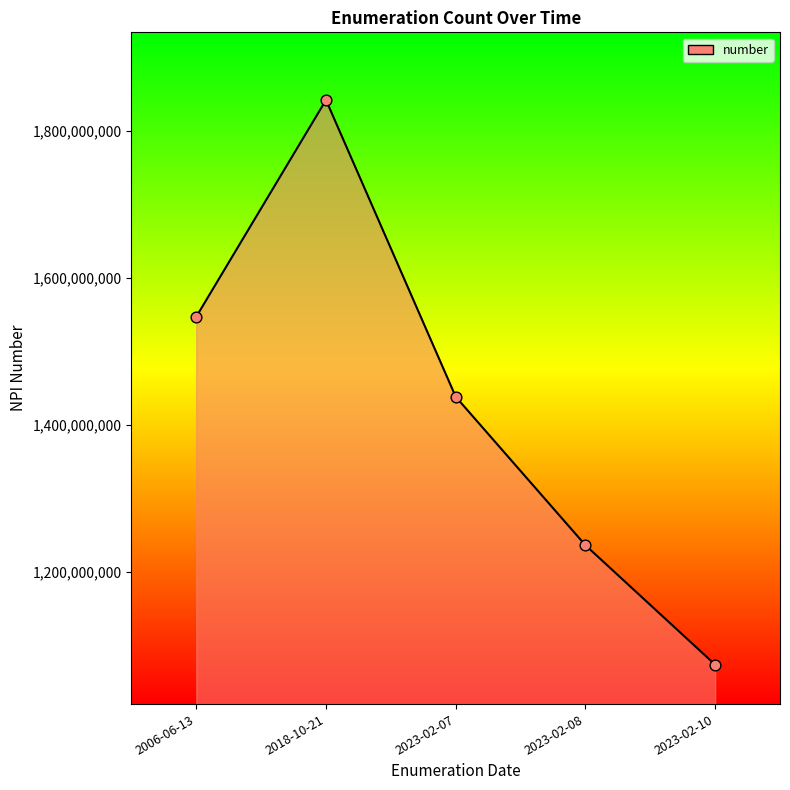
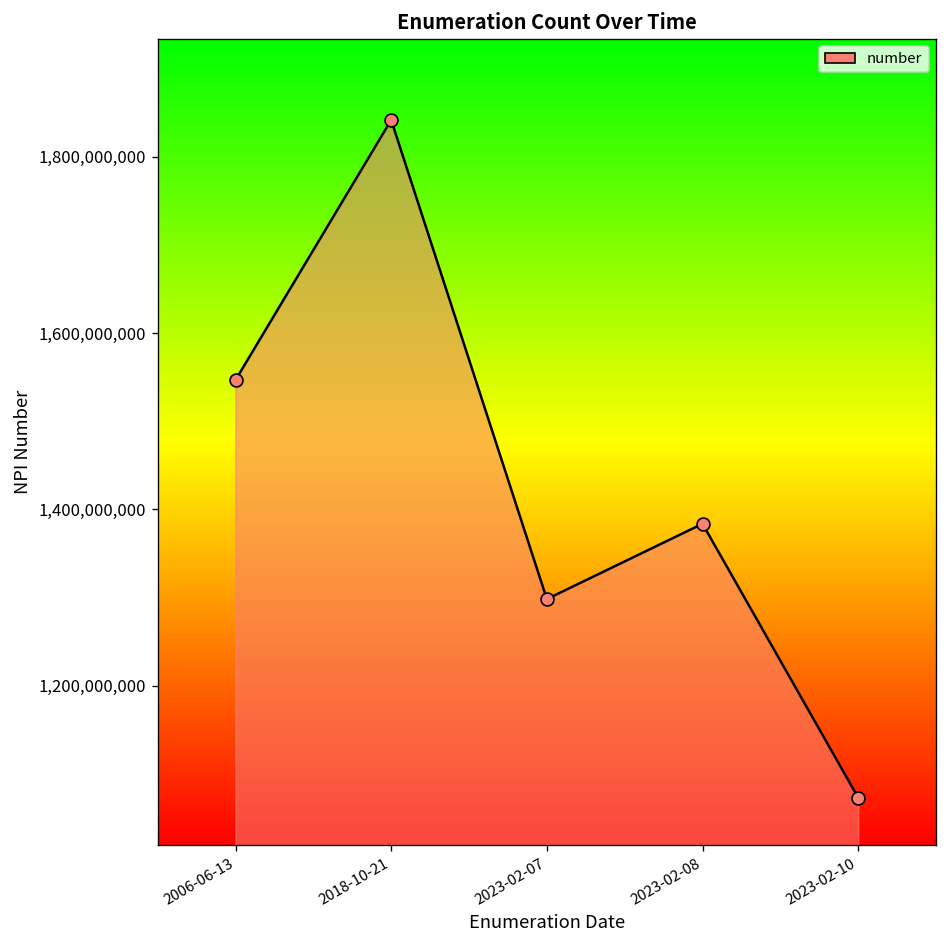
2023-02-07: 1,440,000,000 -> 1,300,000,000
2023-02-08: 1,240,000,000 -> 1,380,000,000
